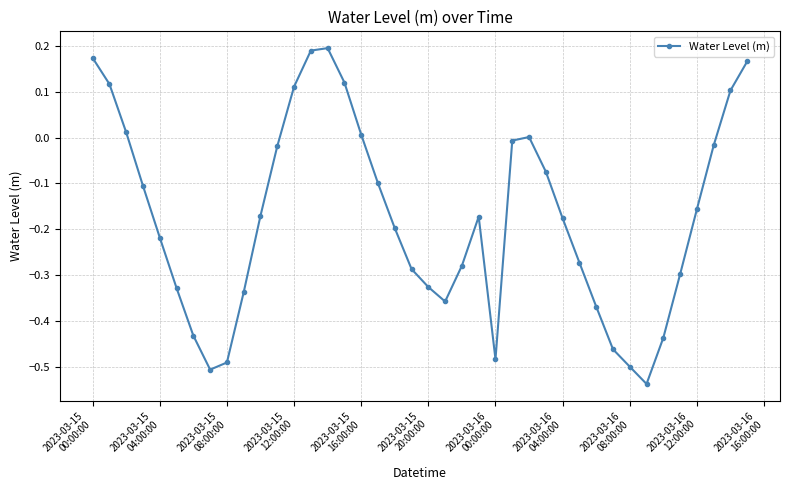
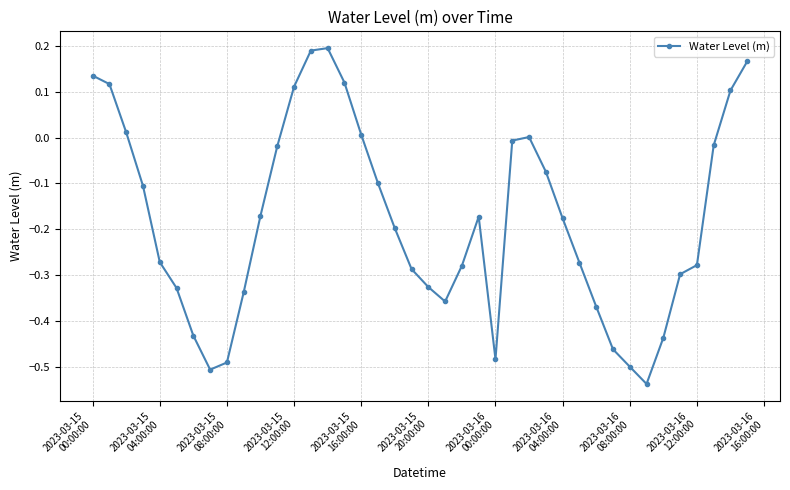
2023-03-15 00:00:00: 0.17 -> 0.14
2023-03-15 04:00:00: -0.22 -> -0.27
2023-03-16 12:00:00: -0.16 -> -0.28
